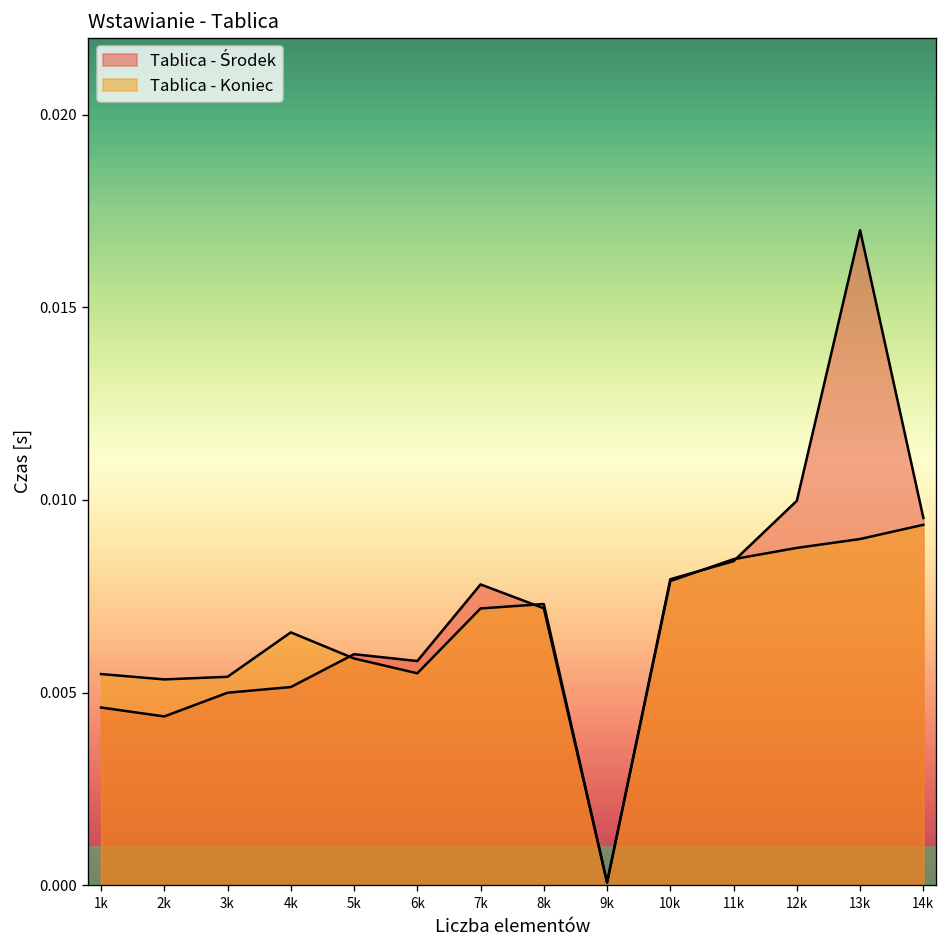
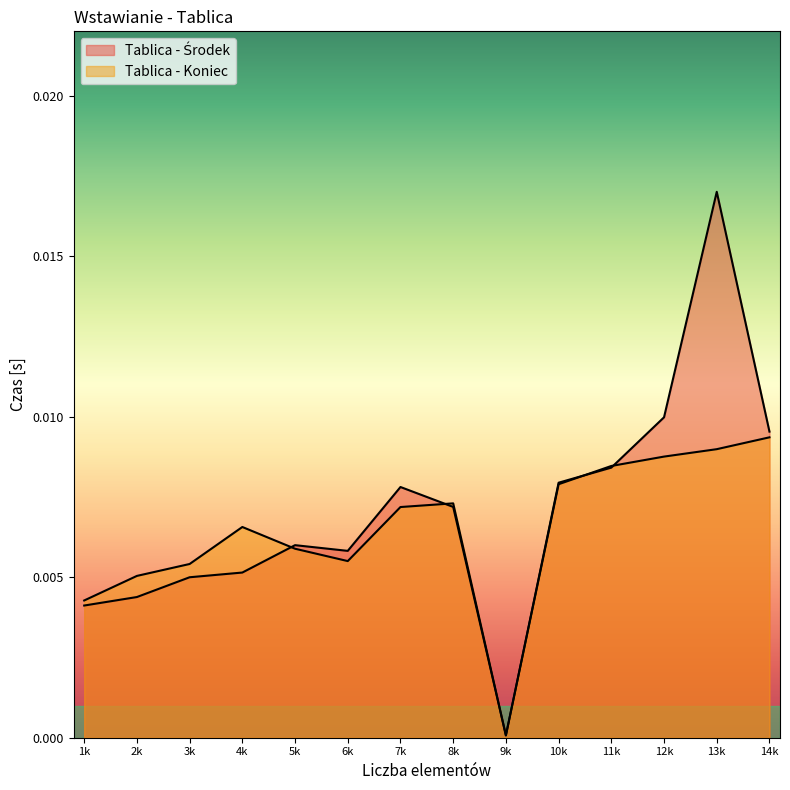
Tablica - Środek, 1k: 0.0046 -> 0.0041
Tablica - Koniec, 1k: 0.0055 -> 0.0043
Tablica - Koniec, 2k: 0.0053 -> 0.0050
